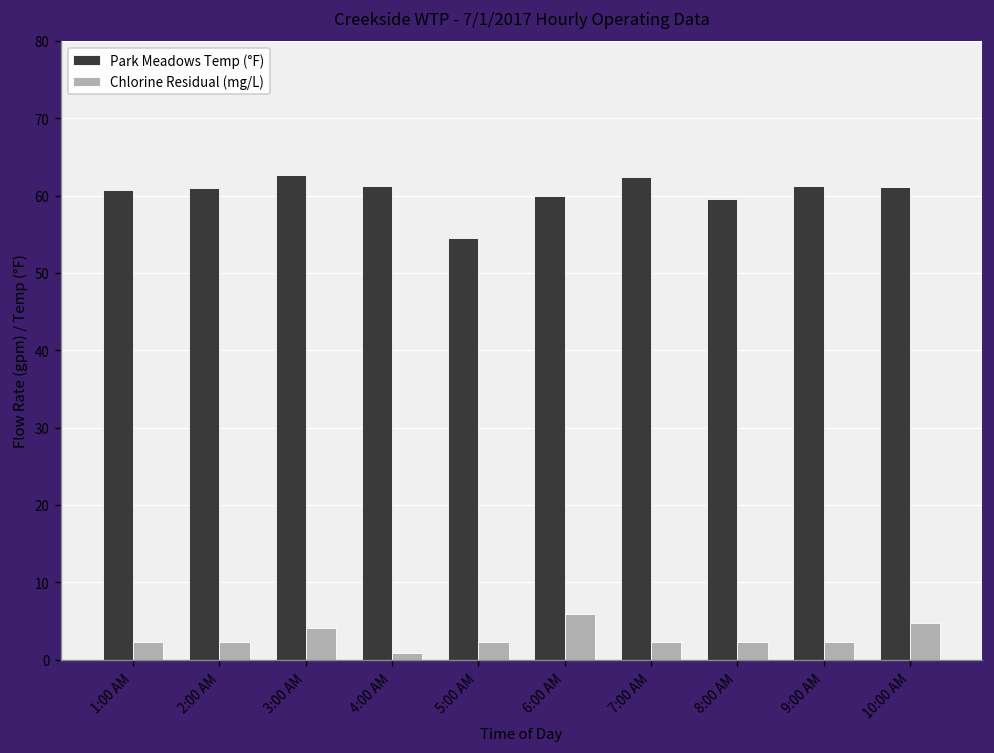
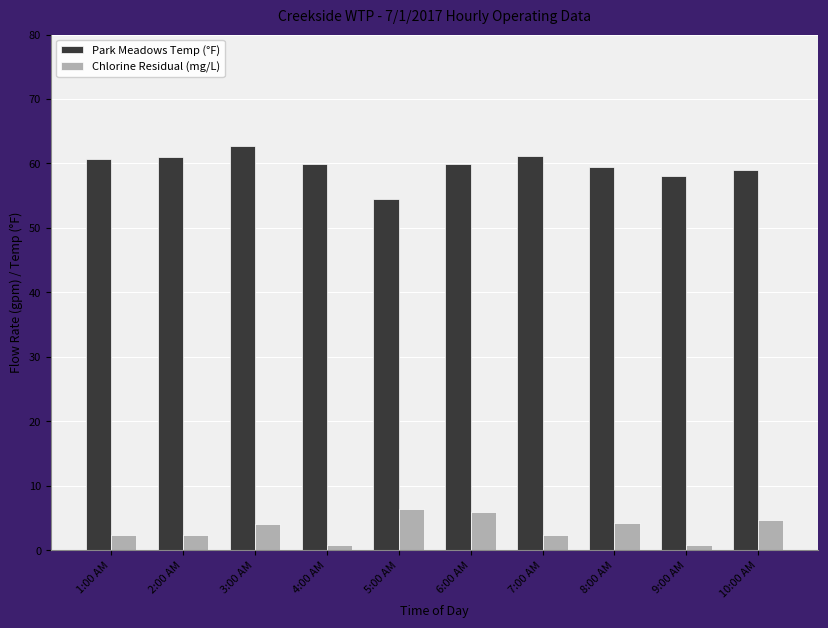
Park Meadows Temp (°F), 4:00 AM: 61 -> 60
Chlorine Residual (mg/L), 5:00 AM: 2 -> 6
Park Meadows Temp (°F), 7:00 AM: 62 -> 61
Chlorine Residual (mg/L), 8:00 AM: 2 -> 4
Park Meadows Temp (°F), 9:00 AM: 61 -> 58
Chlorine Residual (mg/L), 9:00 AM: 2 -> 1
Park Meadows Temp (°F), 10:00 AM: 61 -> 59
